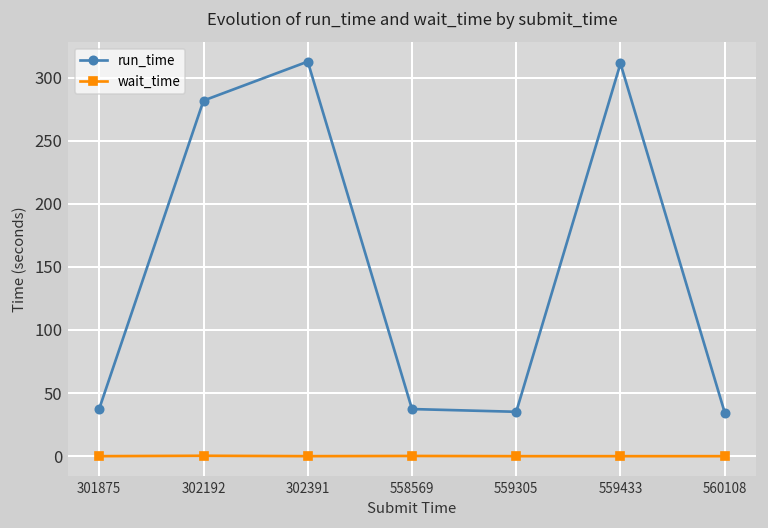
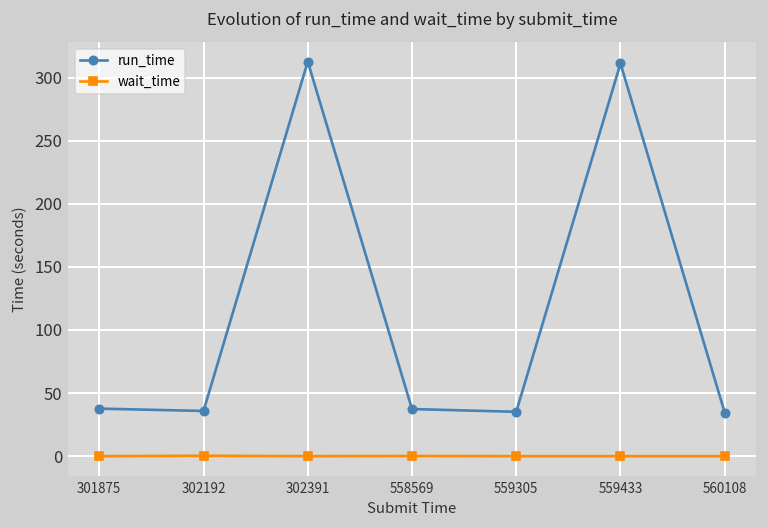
run_time, 302192: 282 -> 36
